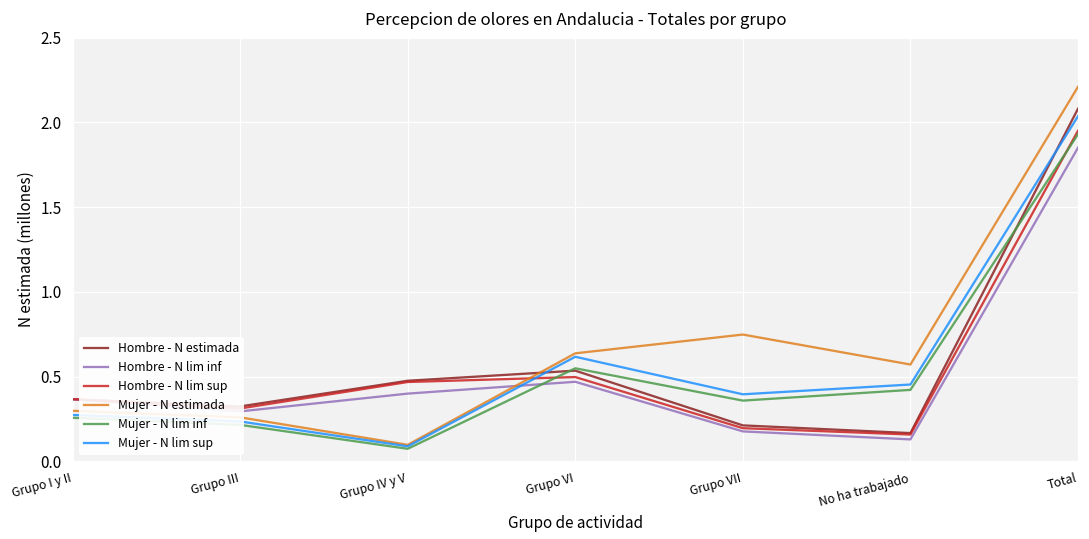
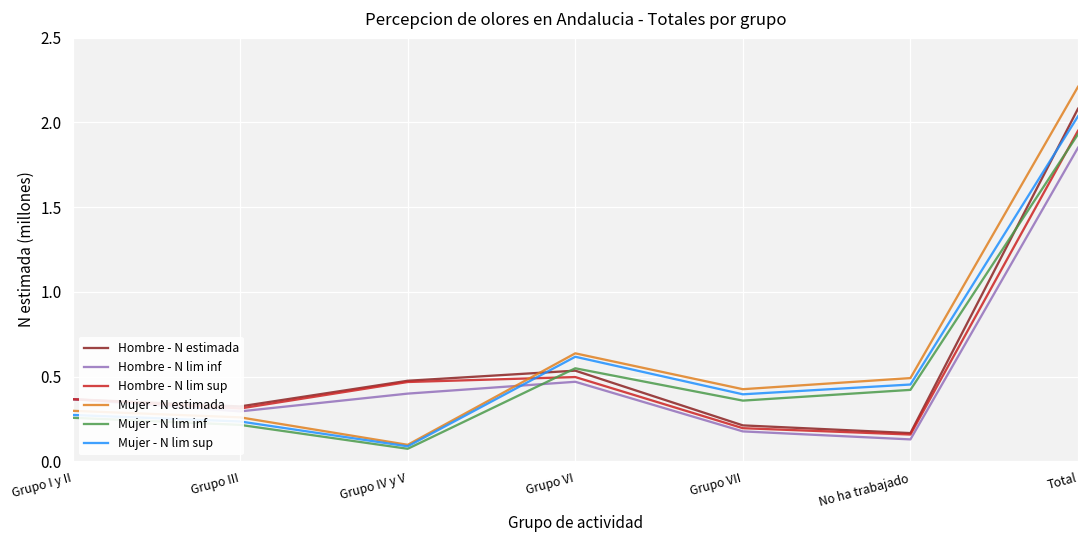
Mujer - N estimada, Grupo VII: 0.75 -> 0.43
Mujer - N estimada, No ha trabajado: 0.57 -> 0.49
